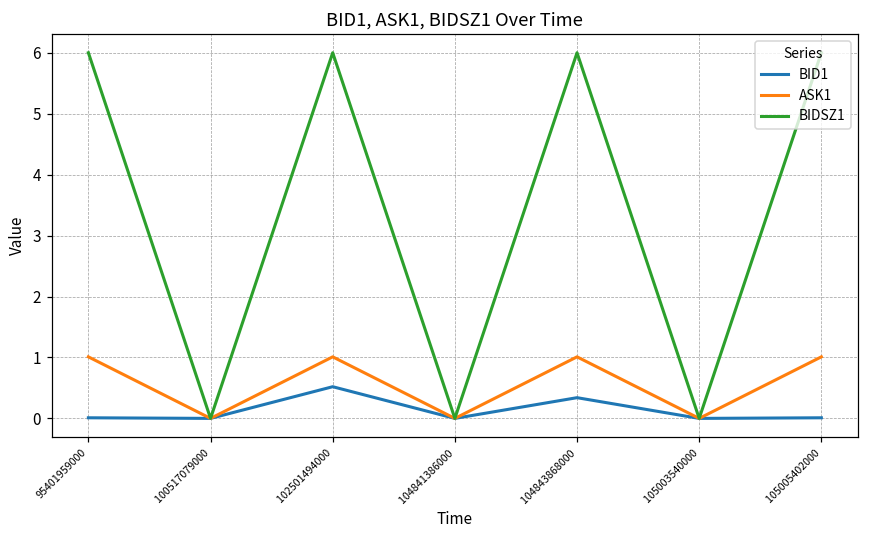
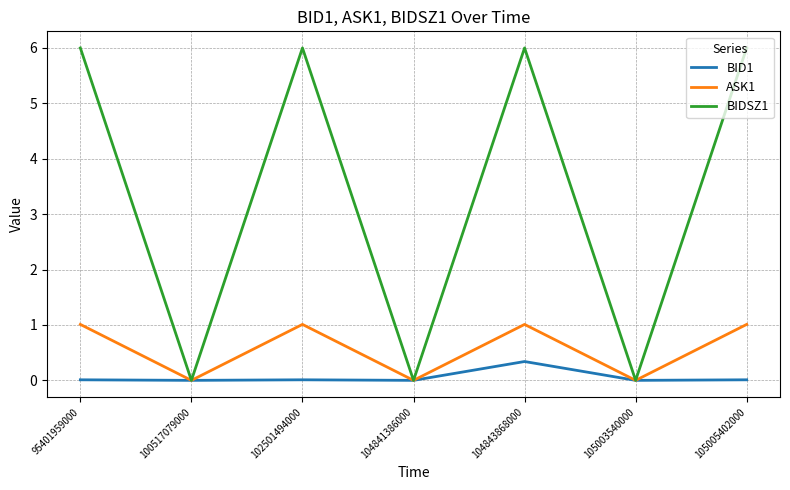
BID1, 102501494000: 0.5 -> 0.0
